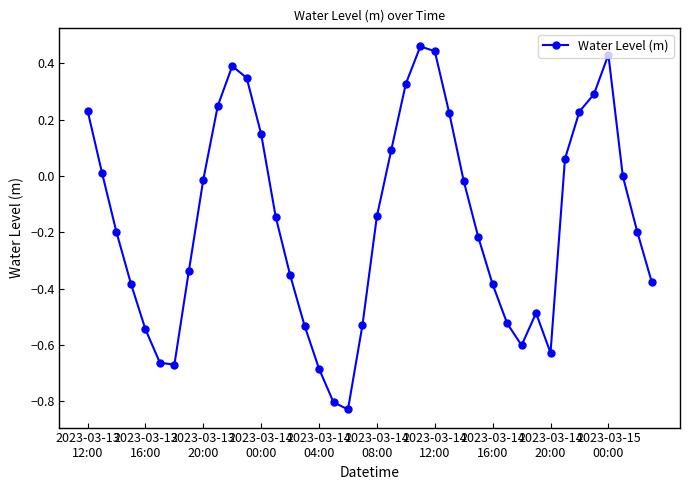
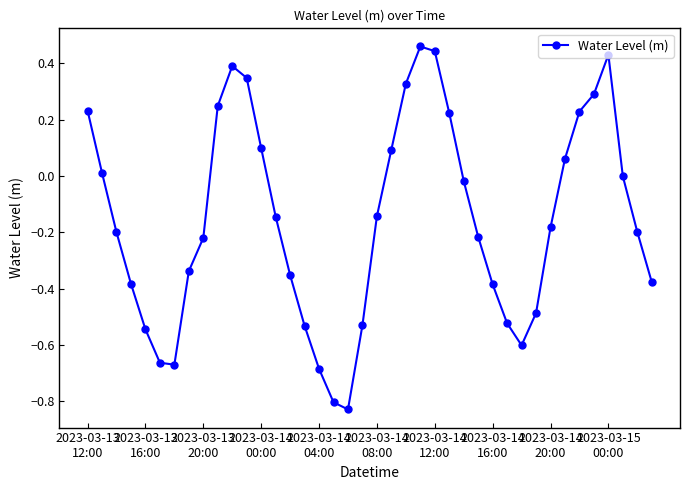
2023-03-13 20:00: -0.01 -> -0.22
2023-03-14 00:00: 0.15 -> 0.10
2023-03-14 20:00: -0.63 -> -0.18
